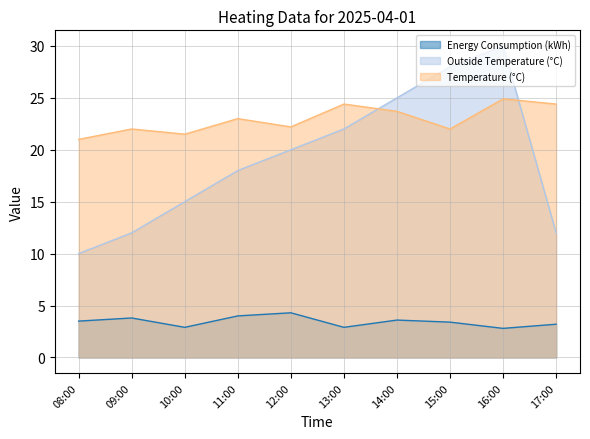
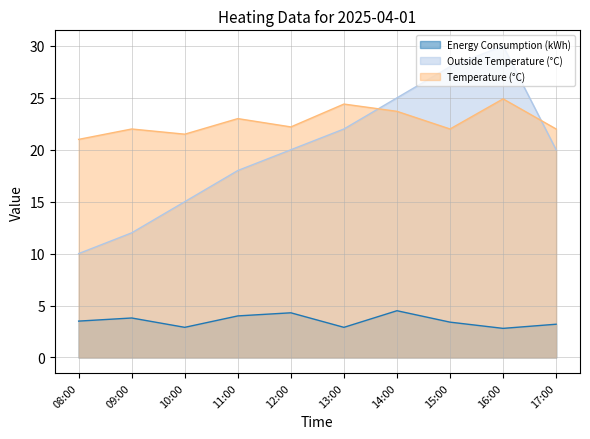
Energy Consumption (kWh), 14:00: 3.6 -> 4.5
Outside Temperature (°C), 17:00: 12 -> 20
Temperature (°C), 17:00: 24.4 -> 22.0
